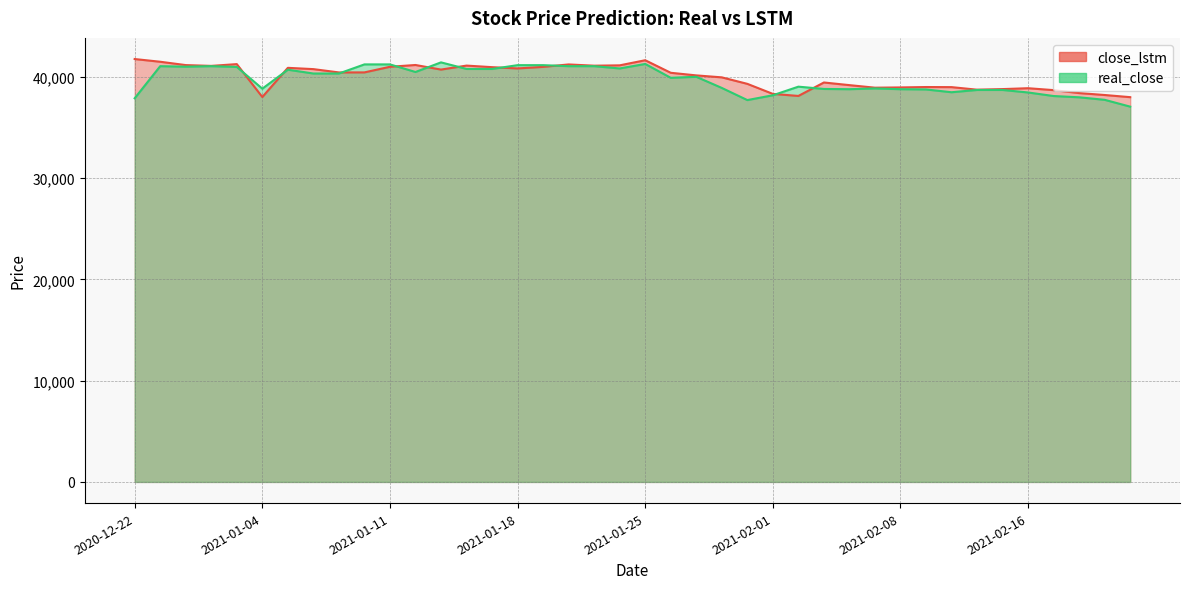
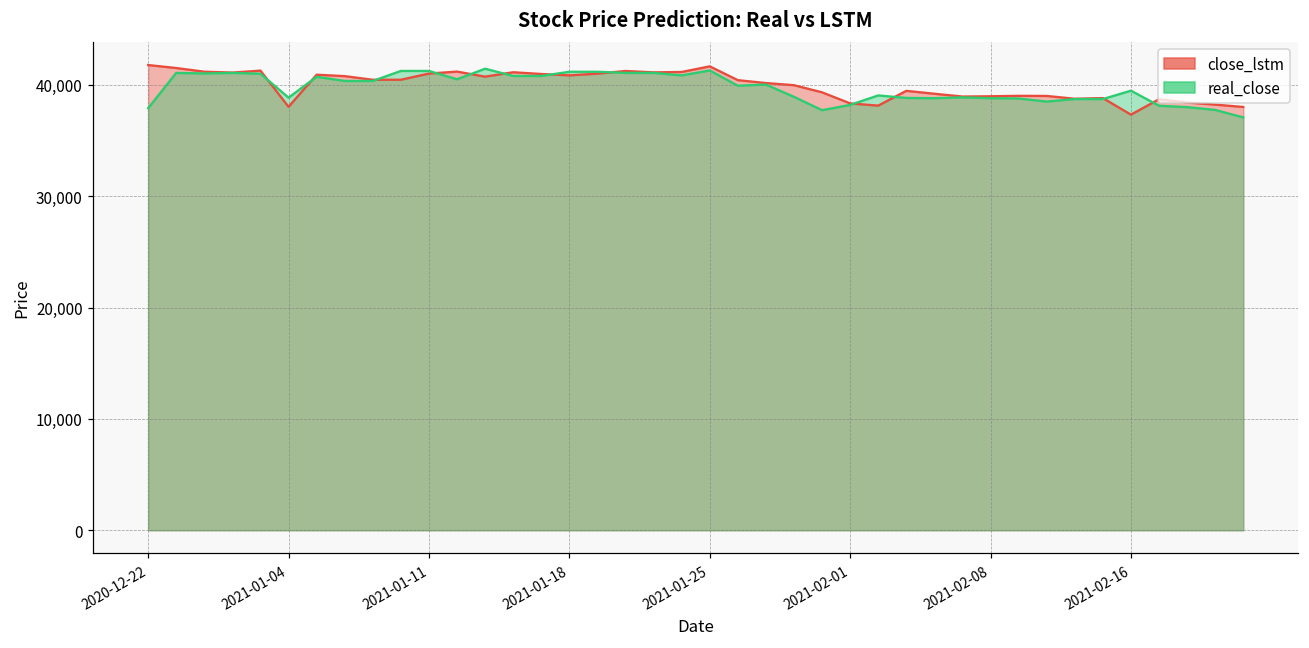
close_lstm, 2021-02-16: 38,900 -> 37,300
real_close, 2021-02-16: 38,500 -> 39,500
